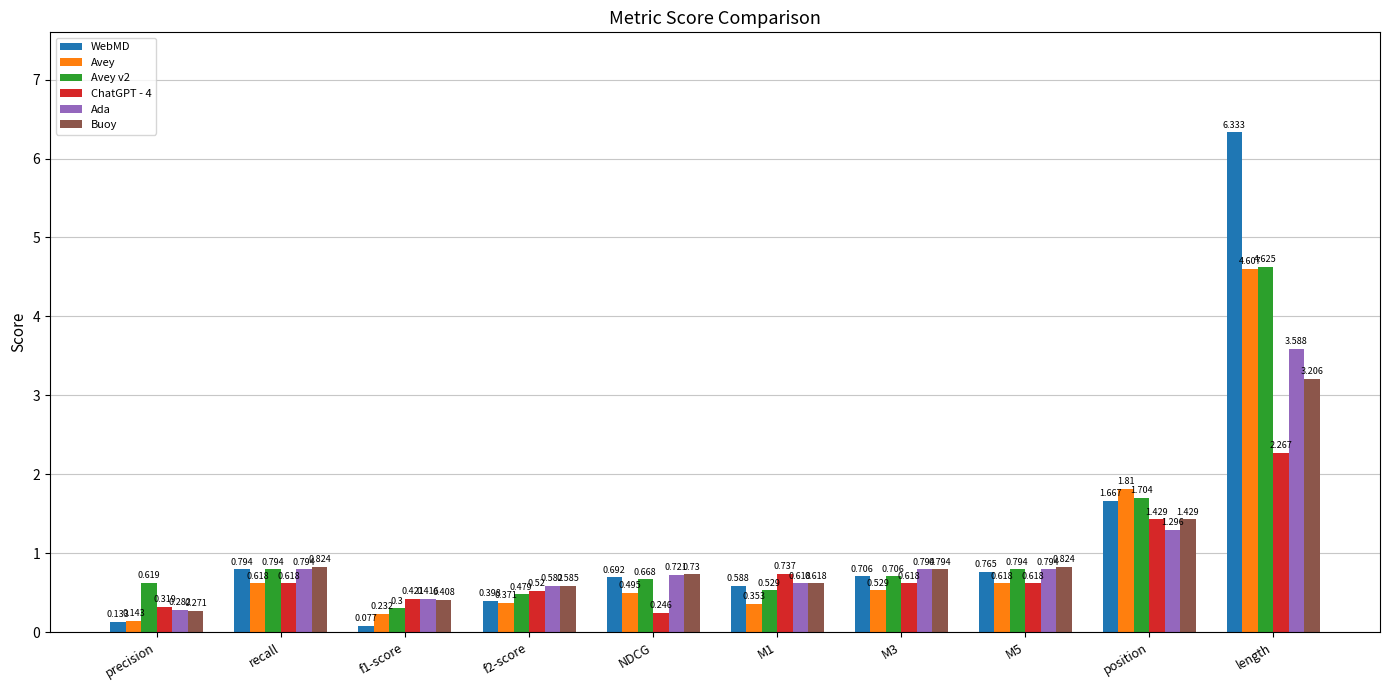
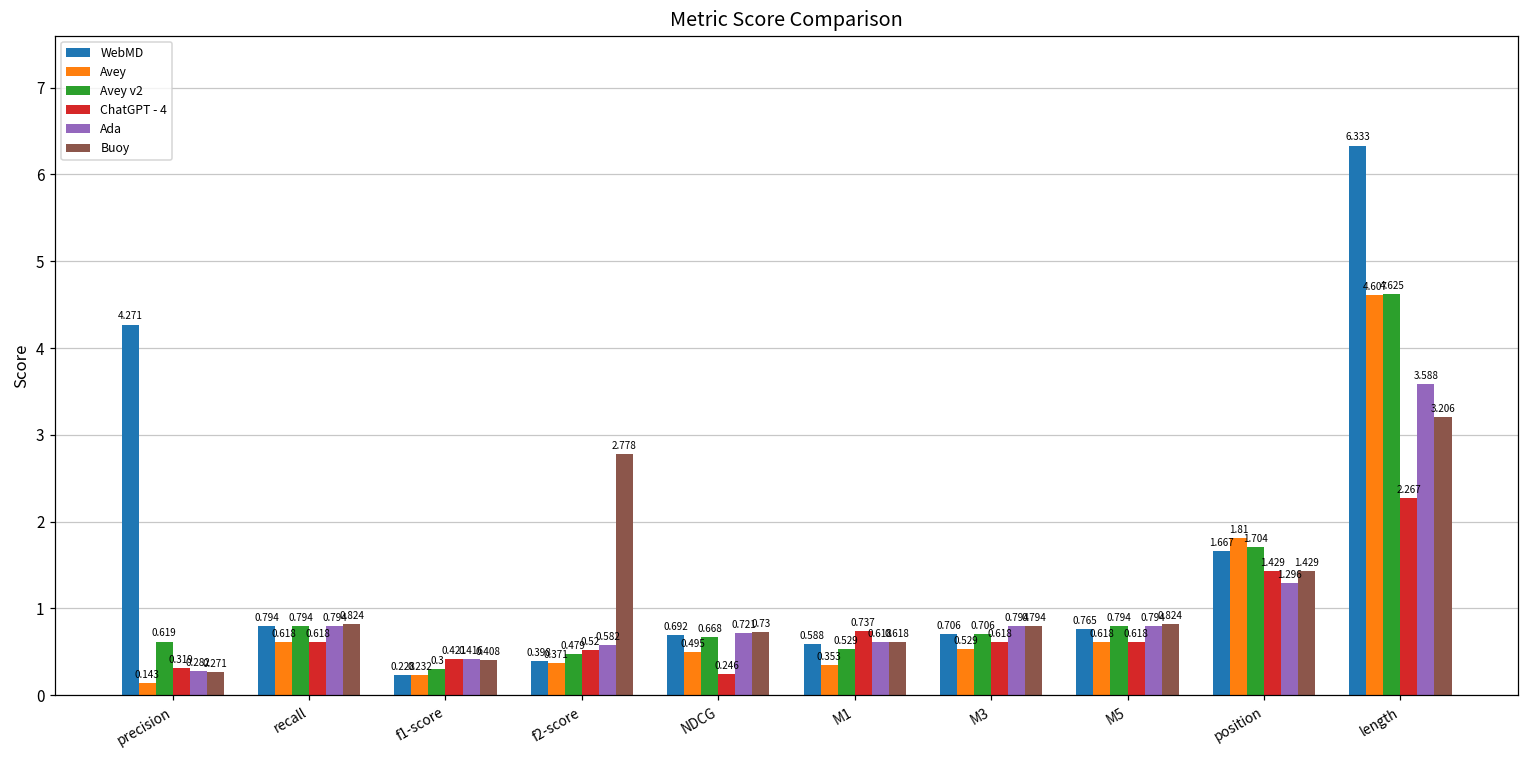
WebMD, precision: 0.133 -> 4.271
WebMD, f1-score: 0.077 -> 0.228
Buoy, f2-score: 0.585 -> 2.778
